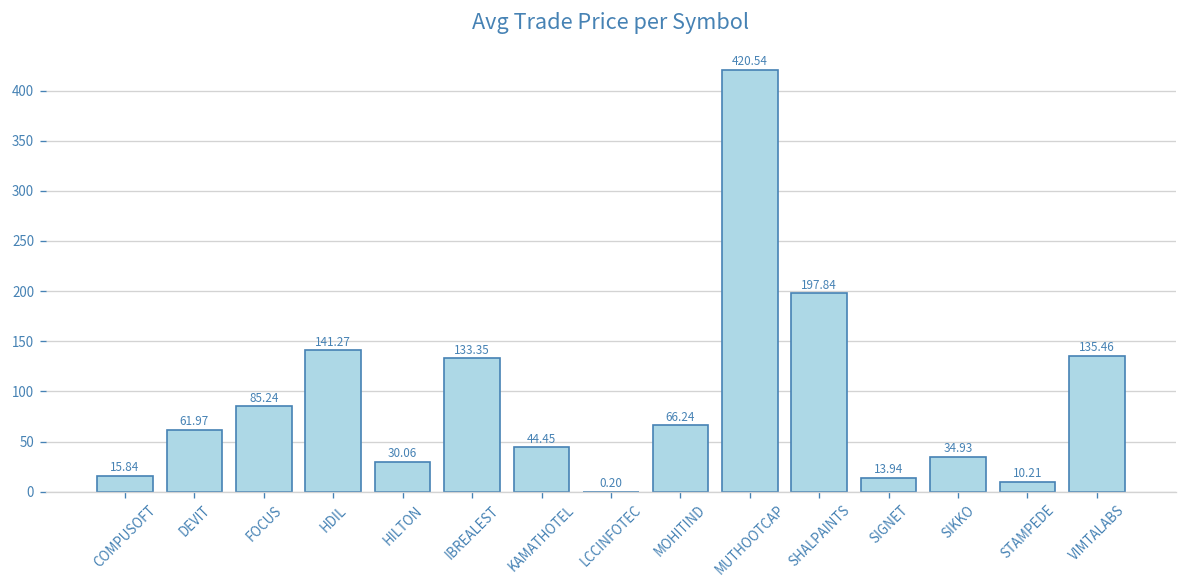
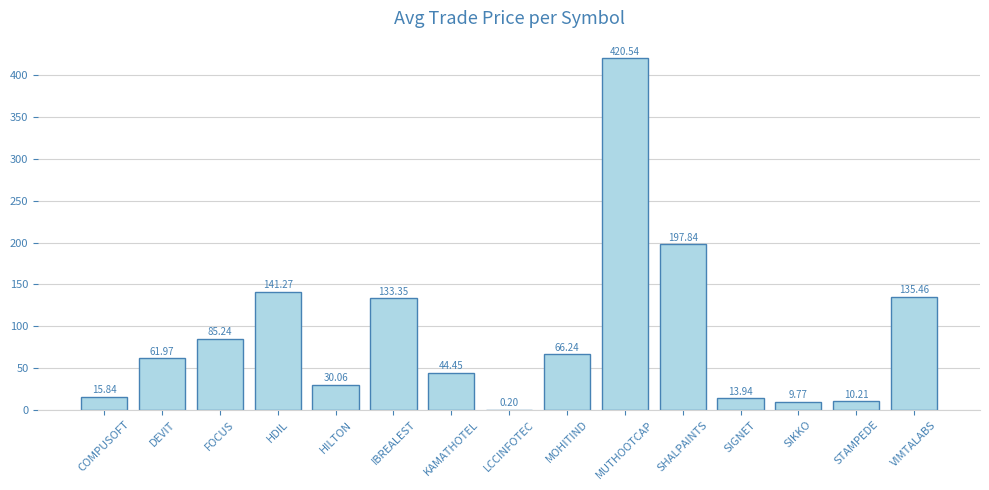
SIKKO: 34.93 -> 9.77
